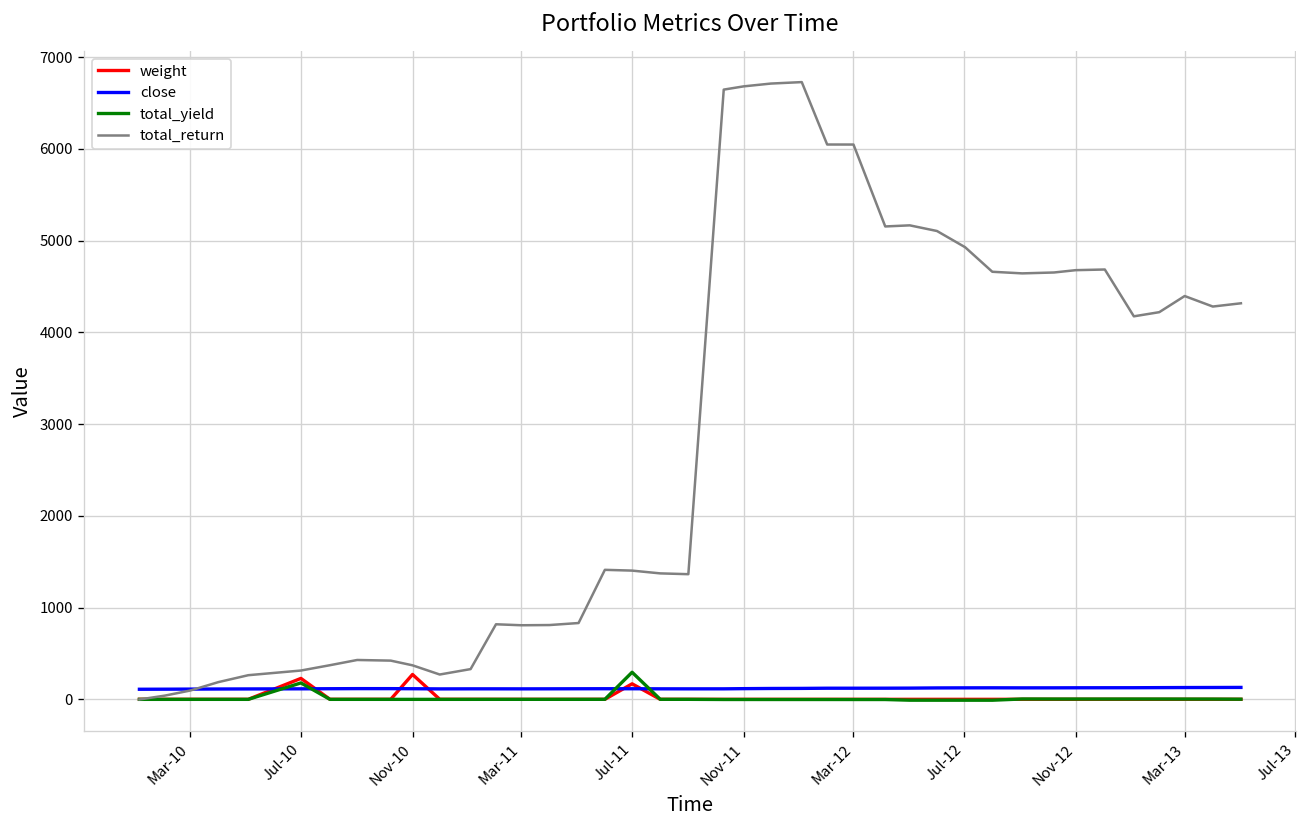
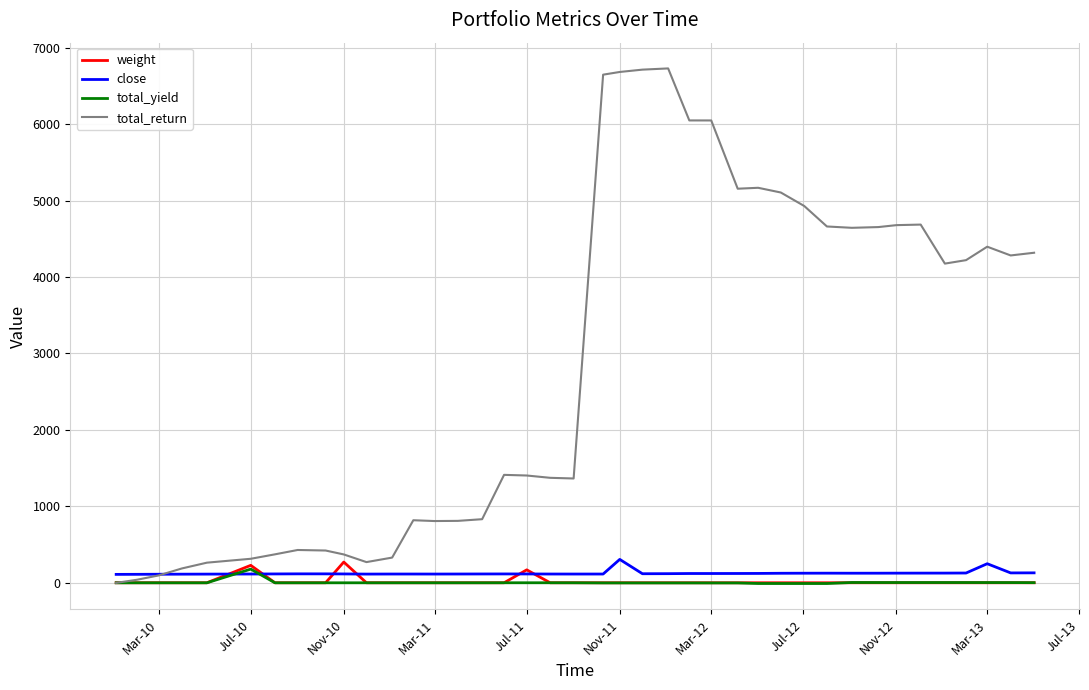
total_yield, Jul-11: 300 -> 0
close, Nov-11: 100 -> 300
close, Mar-13: 100 -> 200
